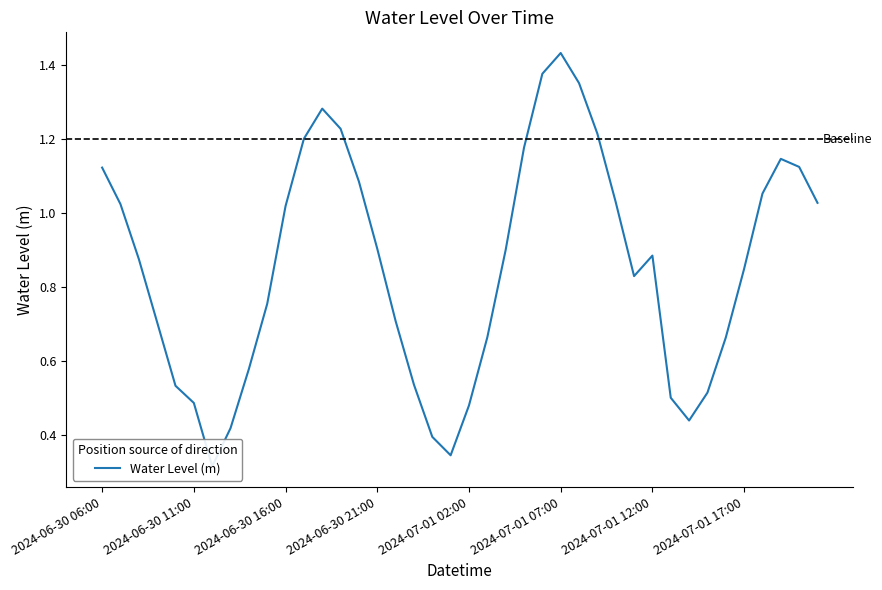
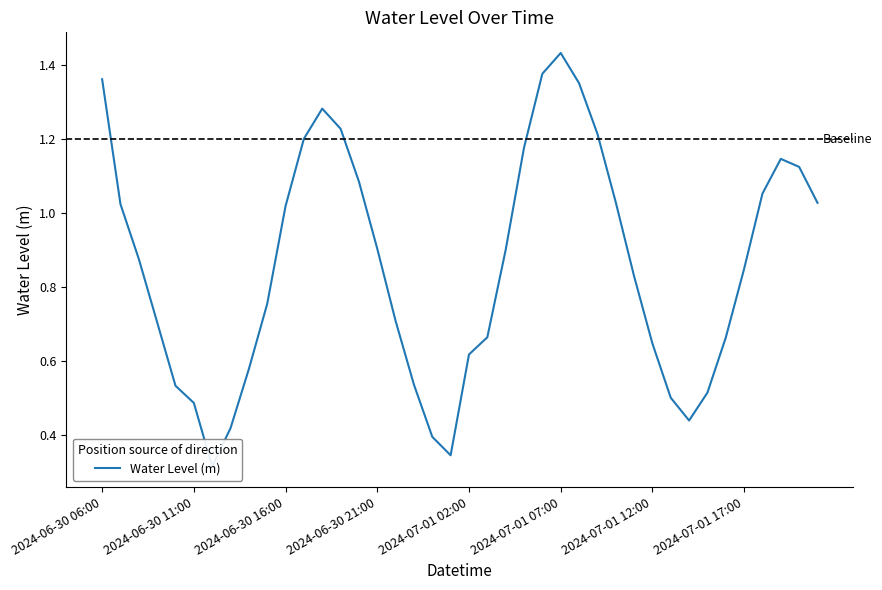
2024-06-30 06:00: 1.12 -> 1.36
2024-07-01 02:00: 0.48 -> 0.62
2024-07-01 12:00: 0.89 -> 0.65
